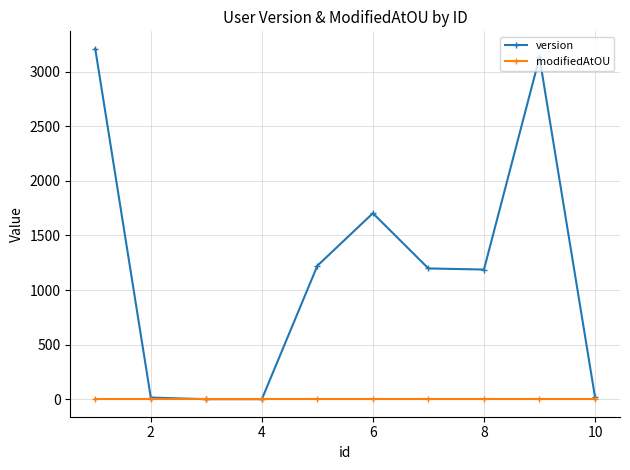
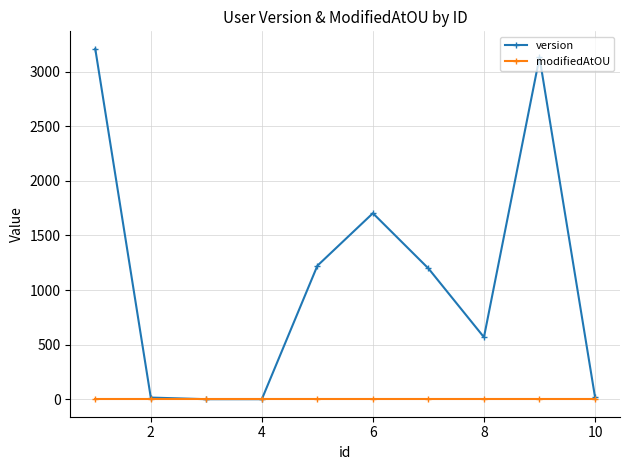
version, 8: 1190 -> 570
